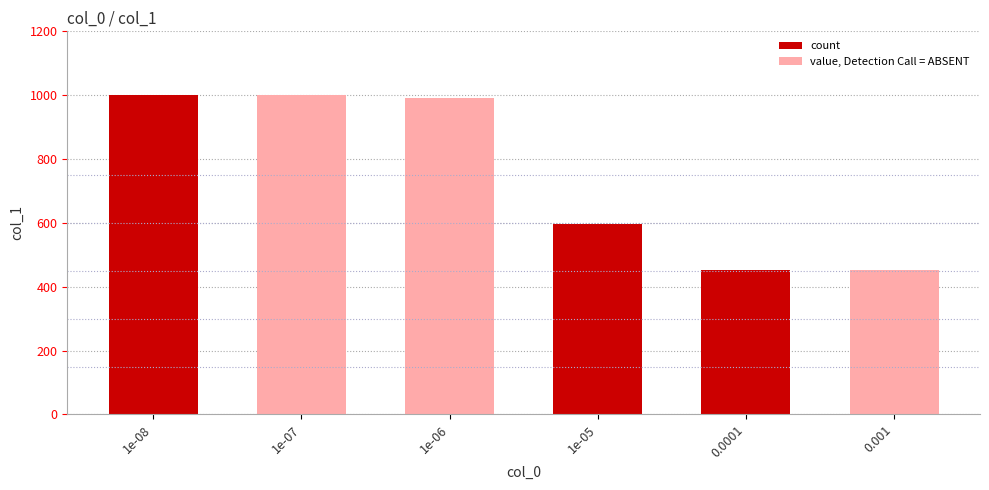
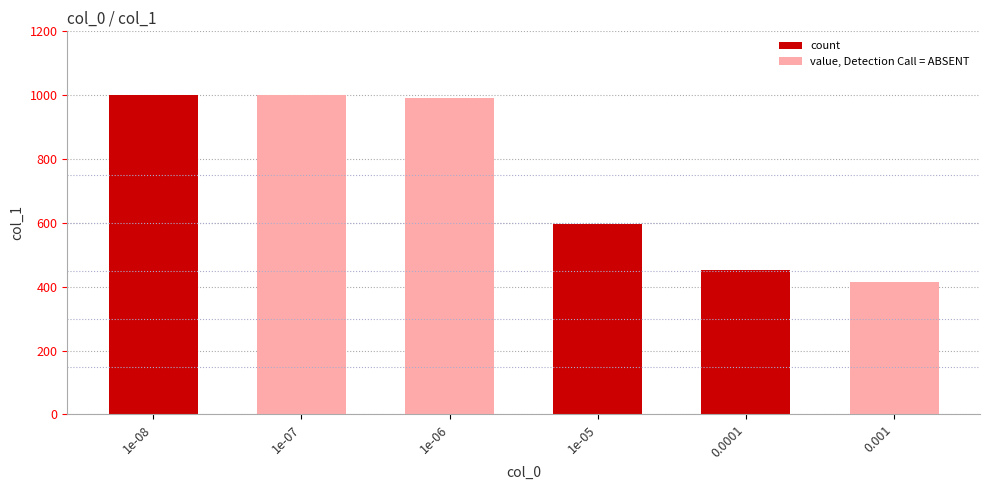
value, Detection Call = ABSENT, 0.001: 450 -> 410
